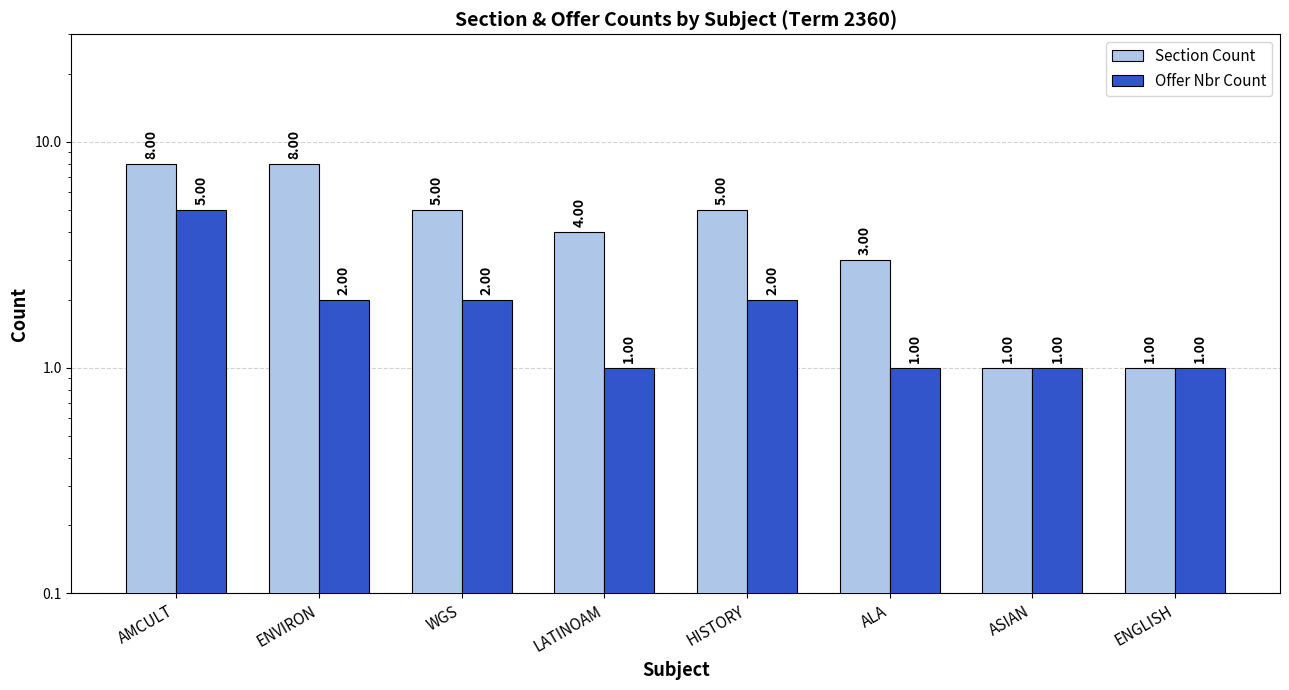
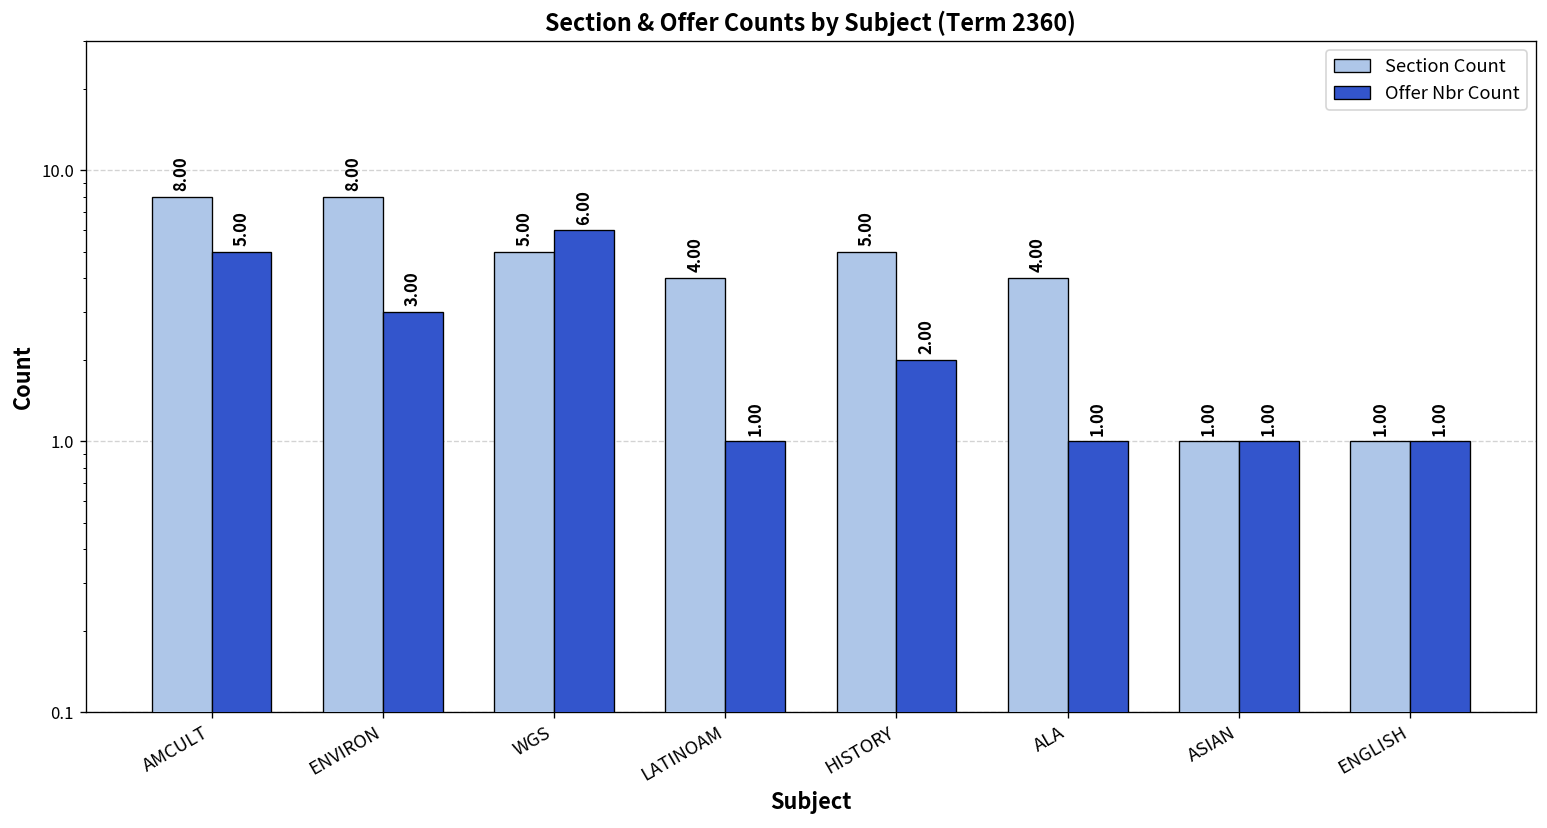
Offer Nbr Count, ENVIRON: 2.00 -> 3.00
Offer Nbr Count, WGS: 2.00 -> 6.00
Section Count, ALA: 3.00 -> 4.00
